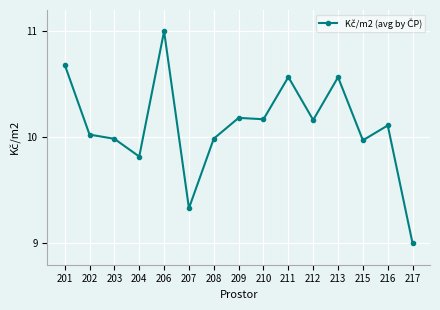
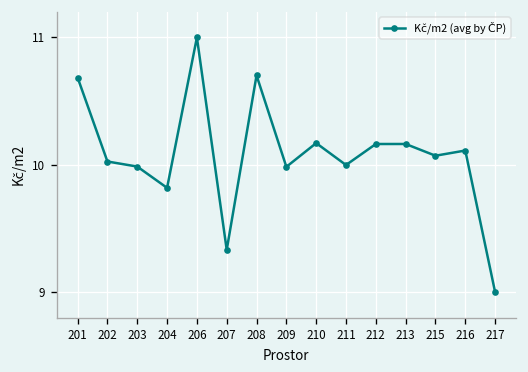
208: 9.99 -> 10.70
209: 10.18 -> 9.98
211: 10.57 -> 10.00
213: 10.57 -> 10.16
215: 9.97 -> 10.07
